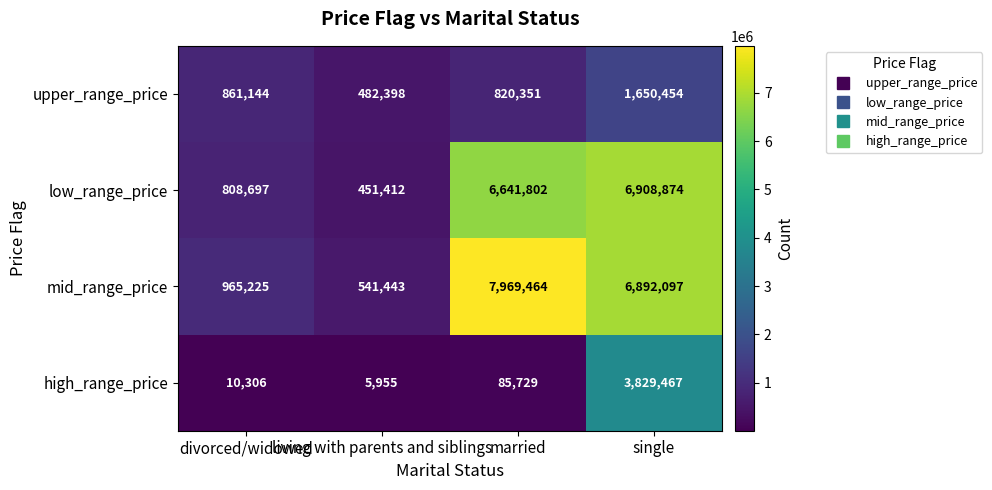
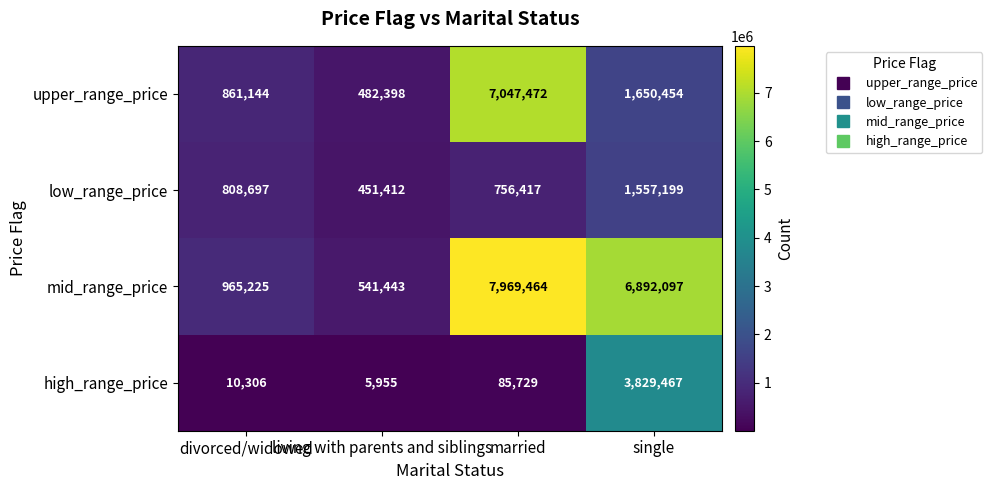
upper_range_price, married: 820,351 -> 7,047,472
low_range_price, married: 6,641,802 -> 756,417
low_range_price, single: 6,908,874 -> 1,557,199
